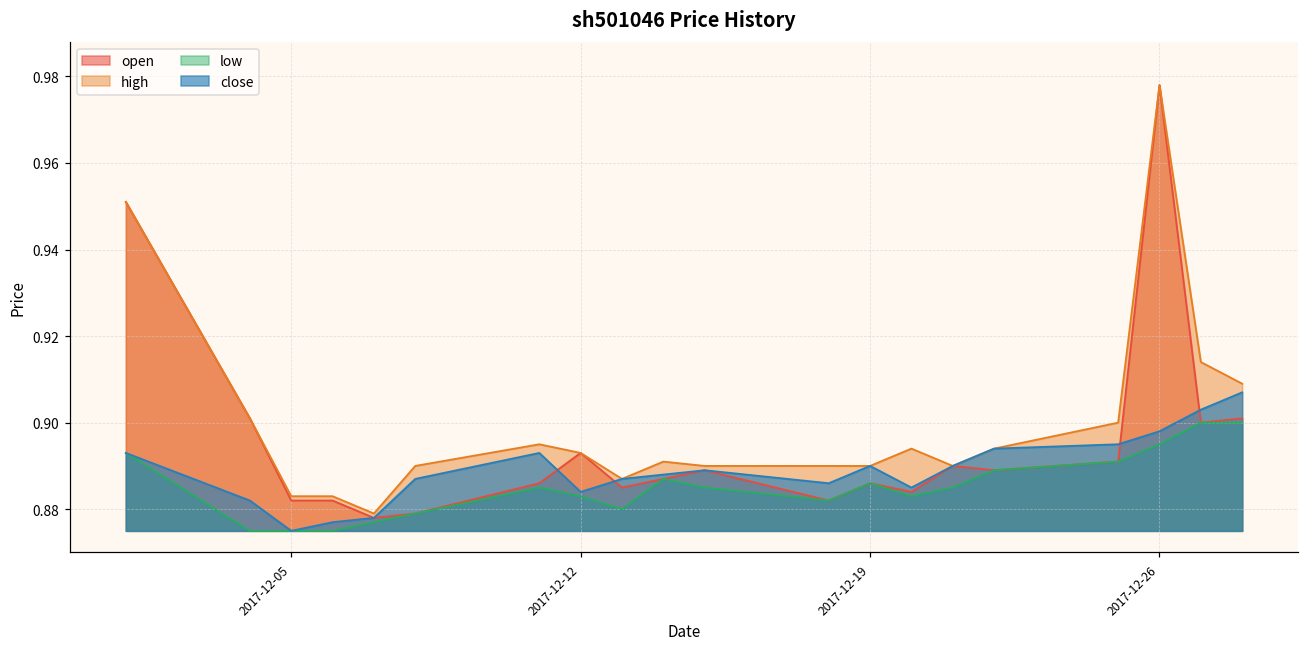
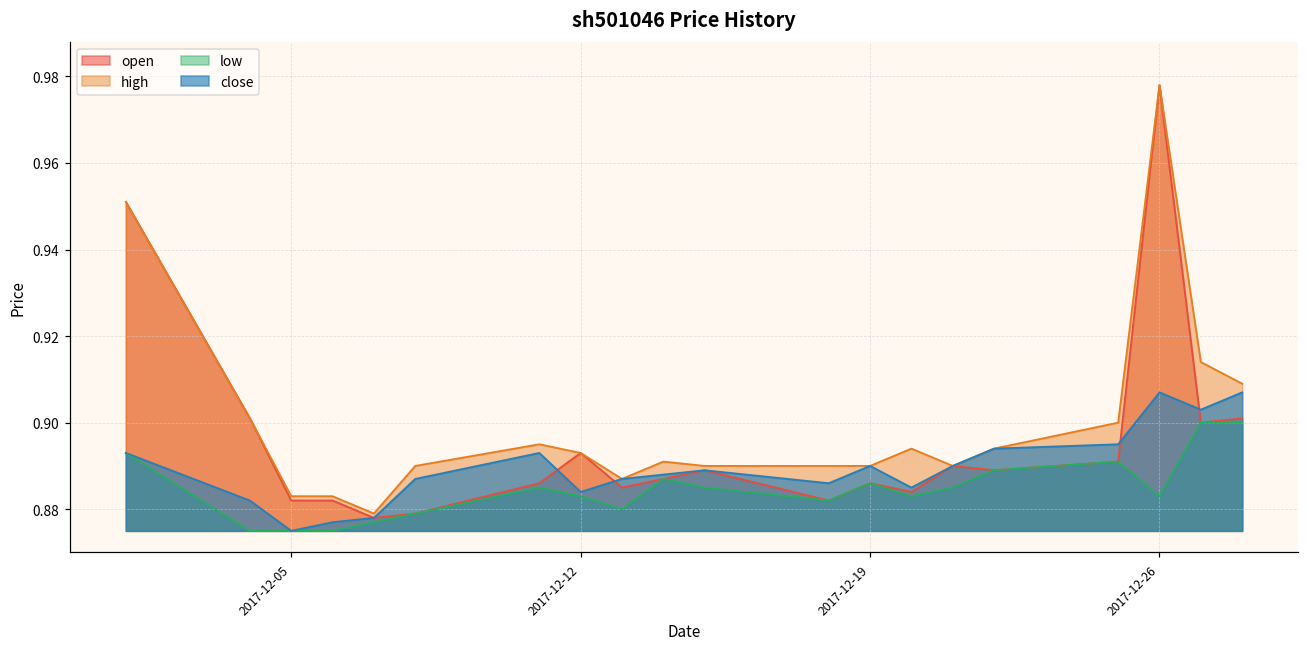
low, 2017-12-26: 0.895 -> 0.883
close, 2017-12-26: 0.898 -> 0.907
